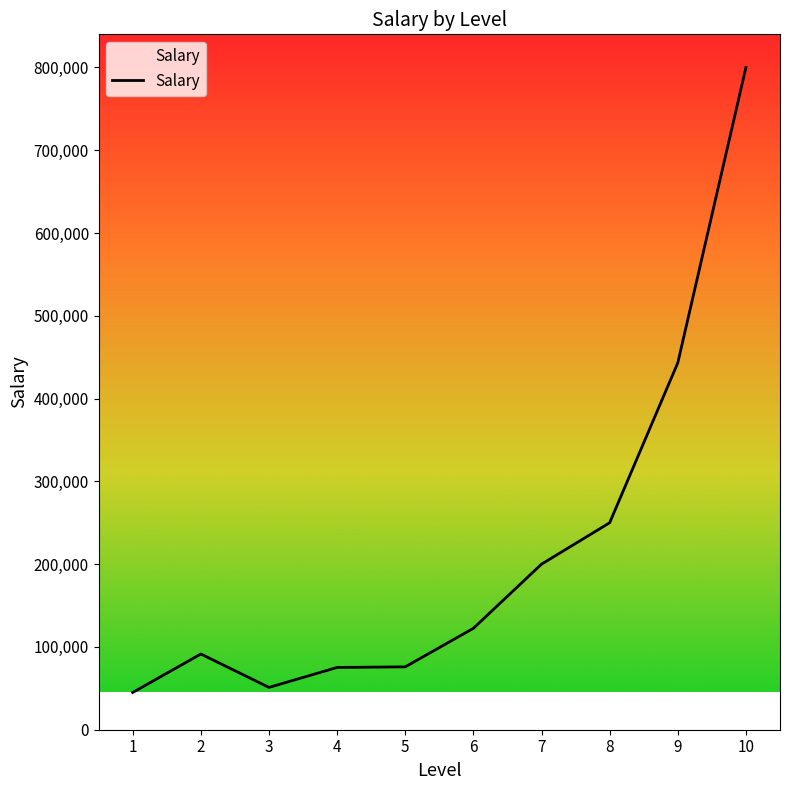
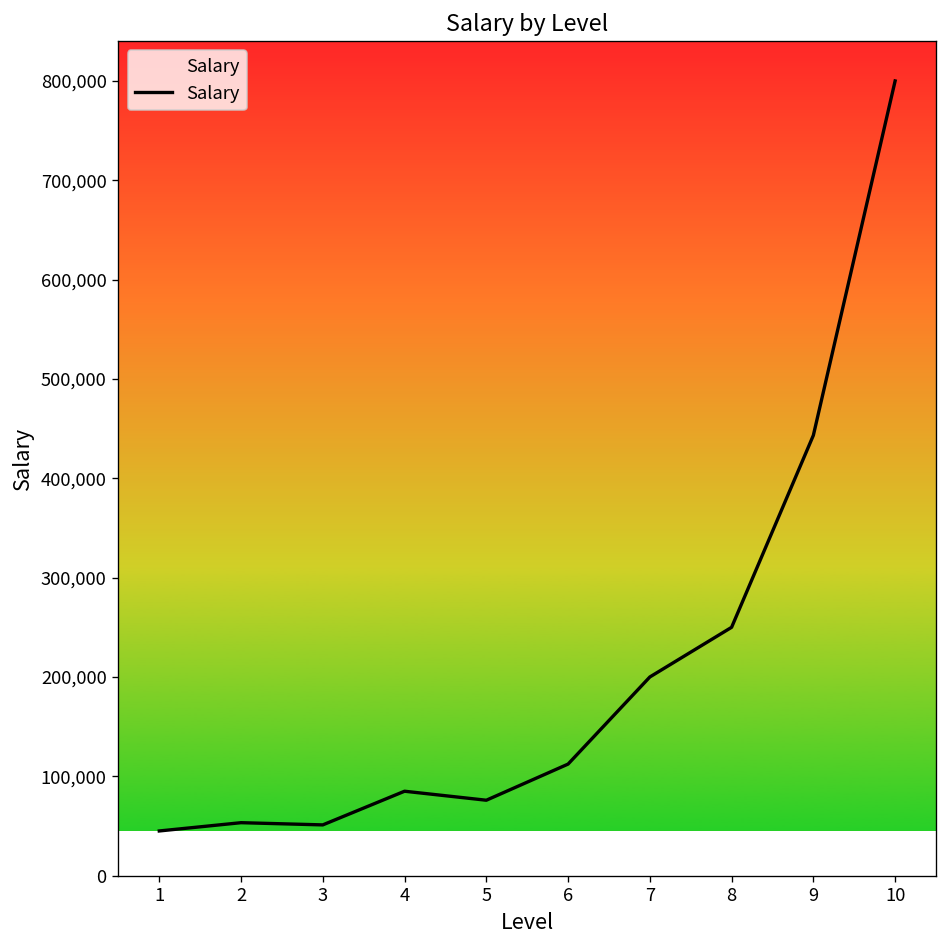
2: 90,000 -> 50,000
4: 80,000 -> 90,000
6: 120,000 -> 110,000
